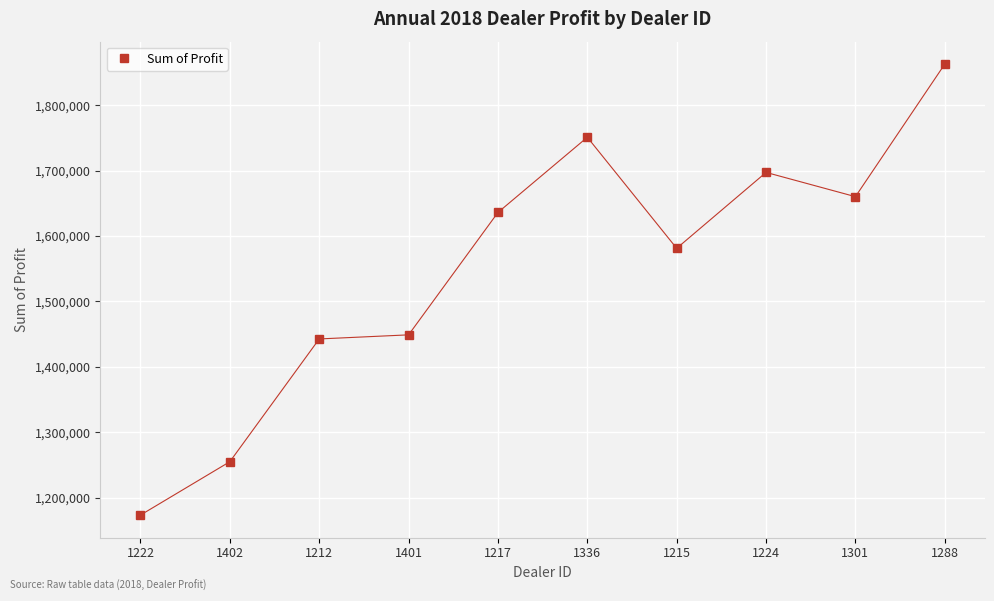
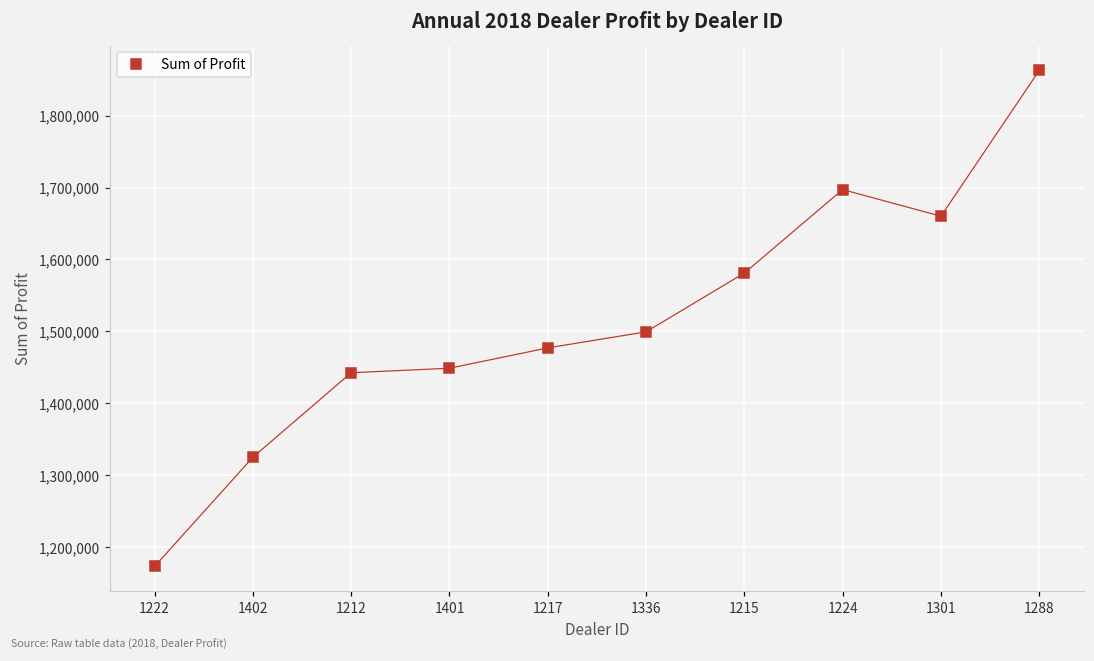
1402: 1,250,000 -> 1,320,000
1217: 1,640,000 -> 1,480,000
1336: 1,750,000 -> 1,500,000
